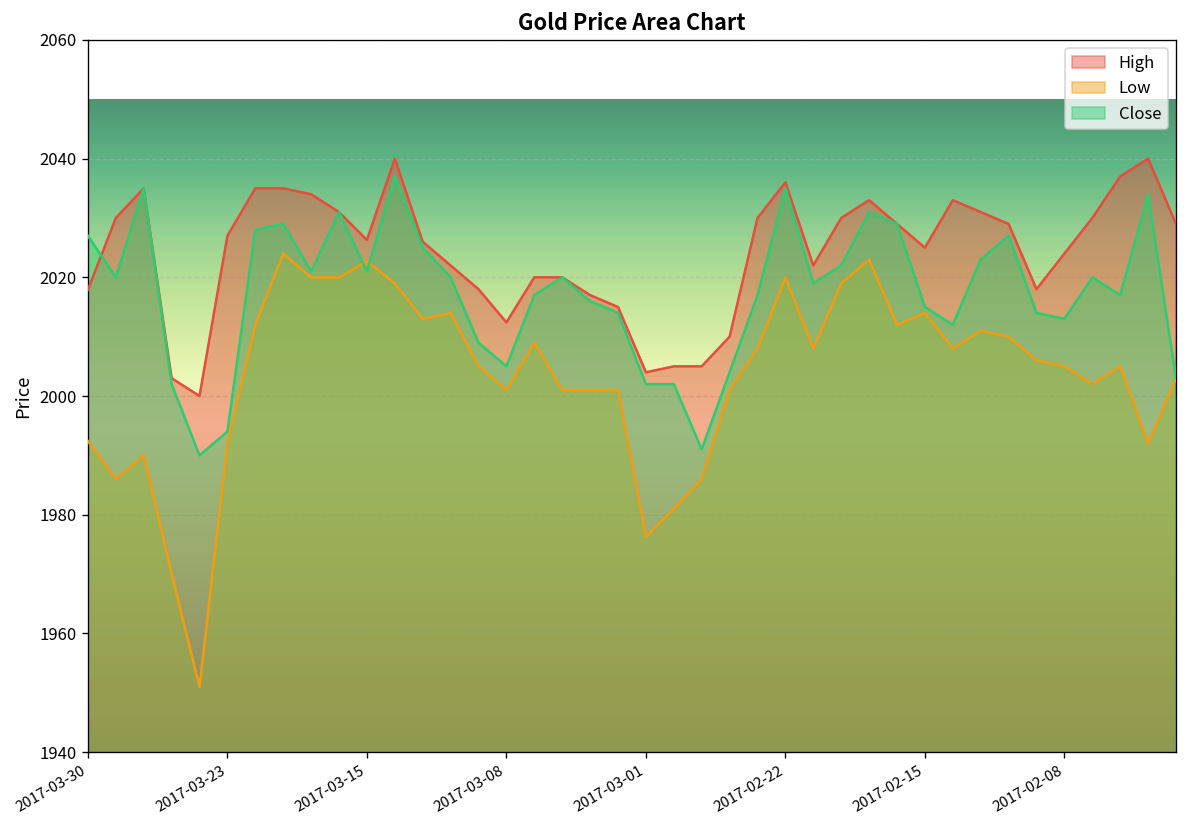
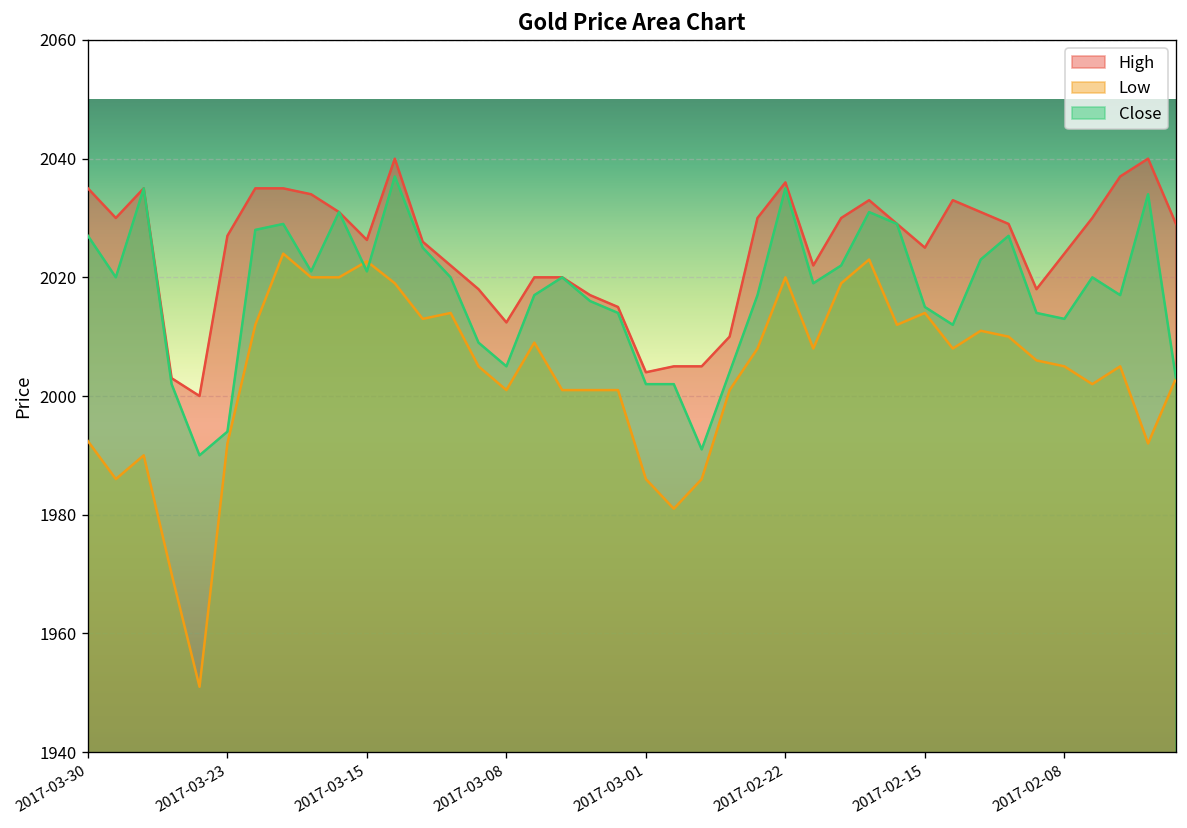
High, 2017-03-30: 2018 -> 2035
Low, 2017-03-01: 1976 -> 1986
